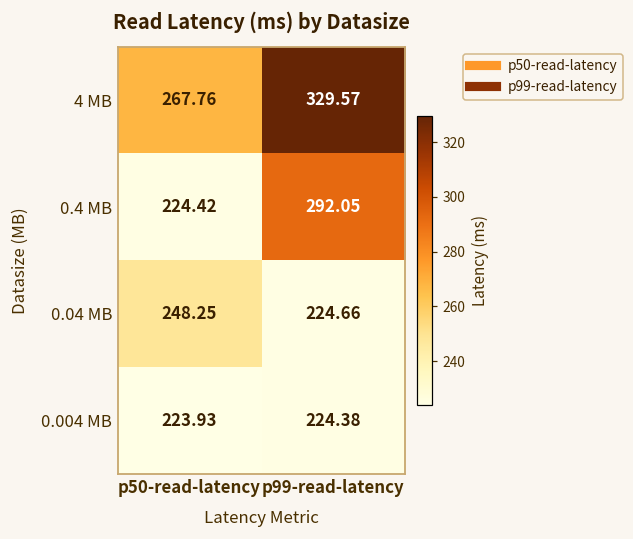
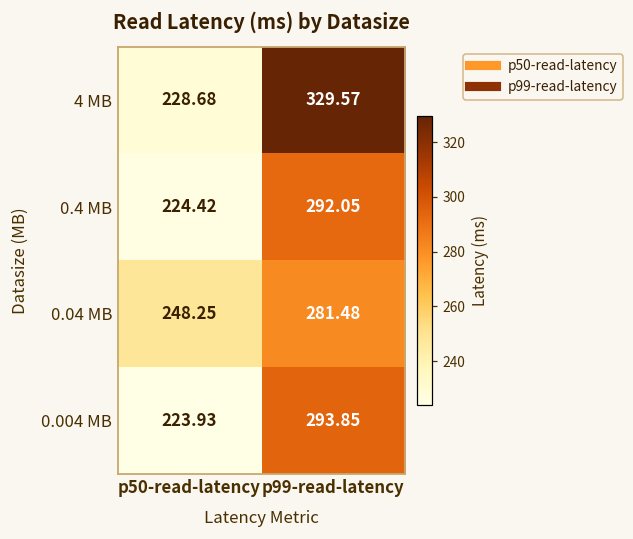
4 MB, p50-read-latency: 267.76 -> 228.68
0.04 MB, p99-read-latency: 224.66 -> 281.48
0.004 MB, p99-read-latency: 224.38 -> 293.85
